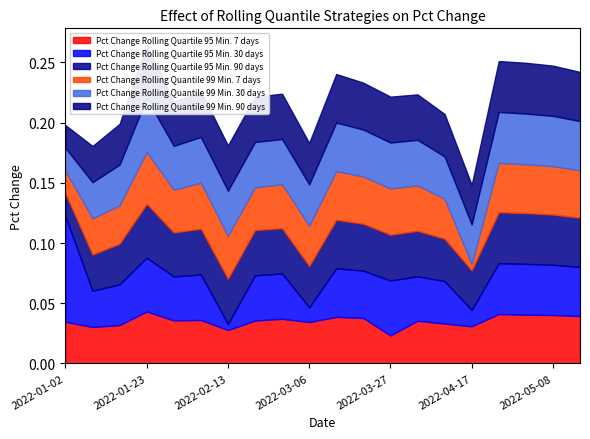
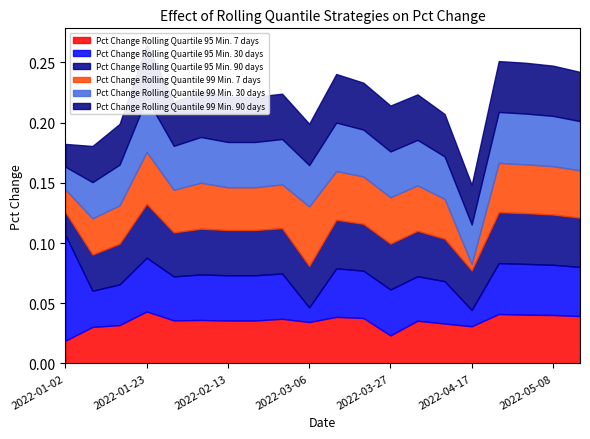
Pct Change Rolling Quartile 95 Min. 7 days, 2022-01-02: 0.035 -> 0.019
Pct Change Rolling Quartile 95 Min. 7 days, 2022-02-13: 0.028 -> 0.036
Pct Change Rolling Quartile 95 Min. 30 days, 2022-02-13: 0.005 -> 0.038
Pct Change Rolling Quantile 99 Min. 7 days, 2022-03-06: 0.033 -> 0.049
Pct Change Rolling Quartile 95 Min. 30 days, 2022-03-27: 0.046 -> 0.038
